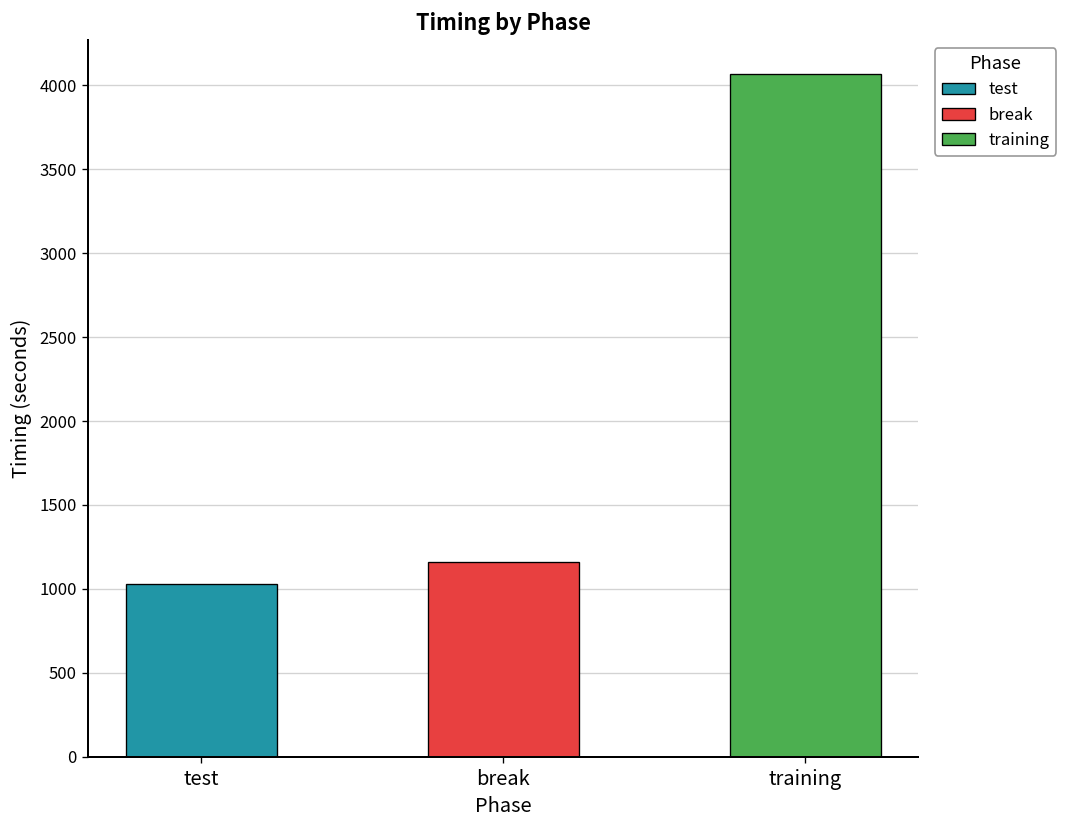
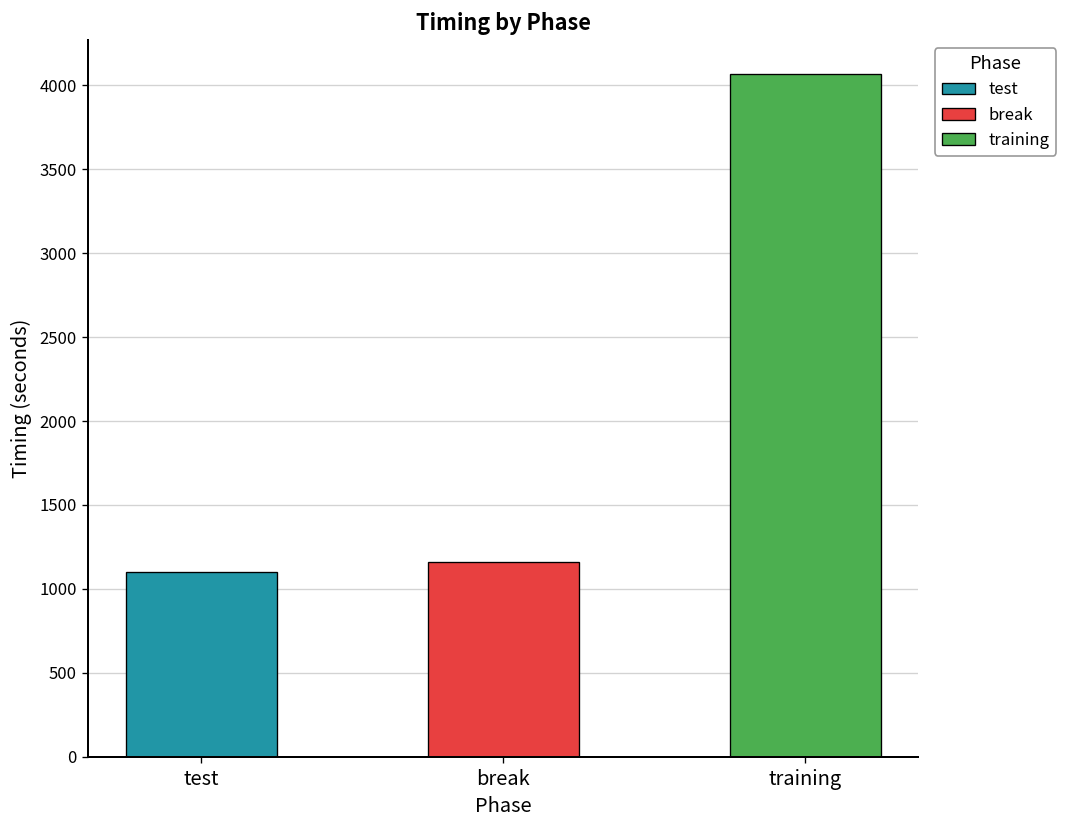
test: 1030 -> 1100
